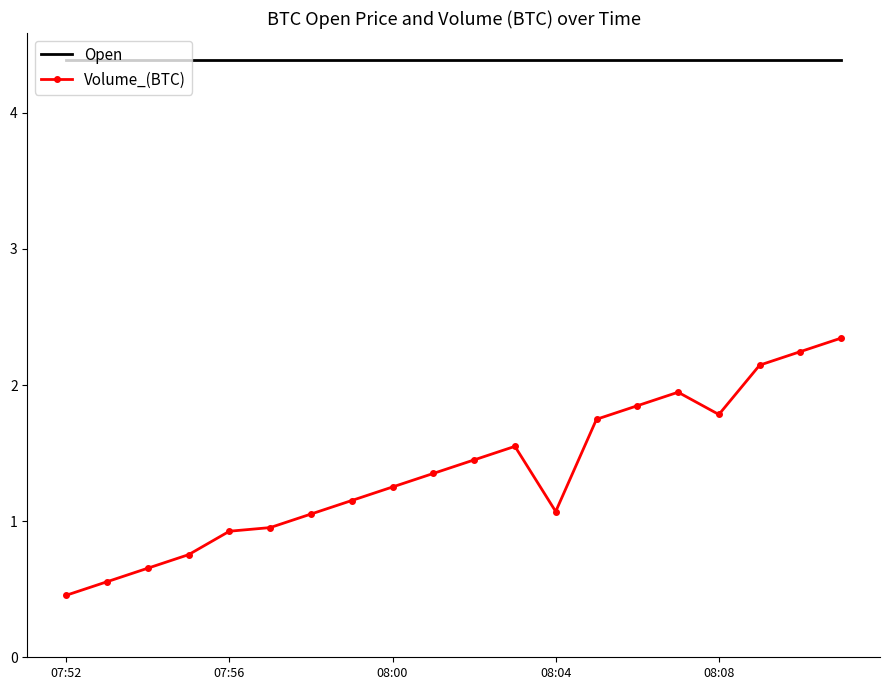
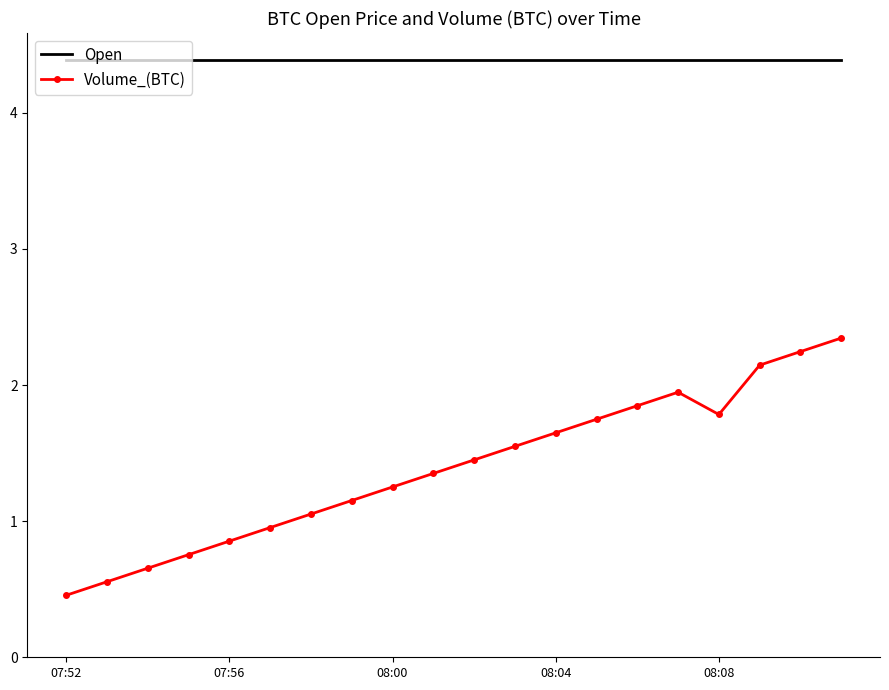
Volume_(BTC), 07:56: 0.93 -> 0.85
Volume_(BTC), 08:04: 1.07 -> 1.65
